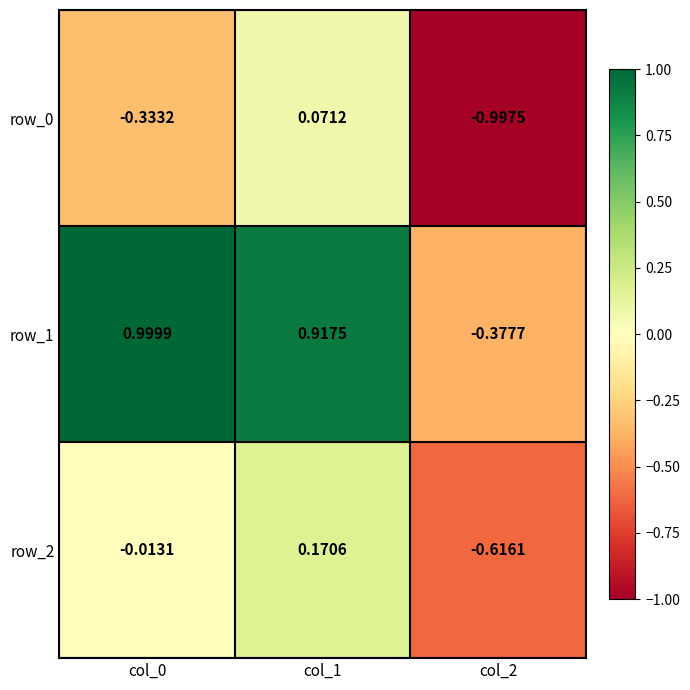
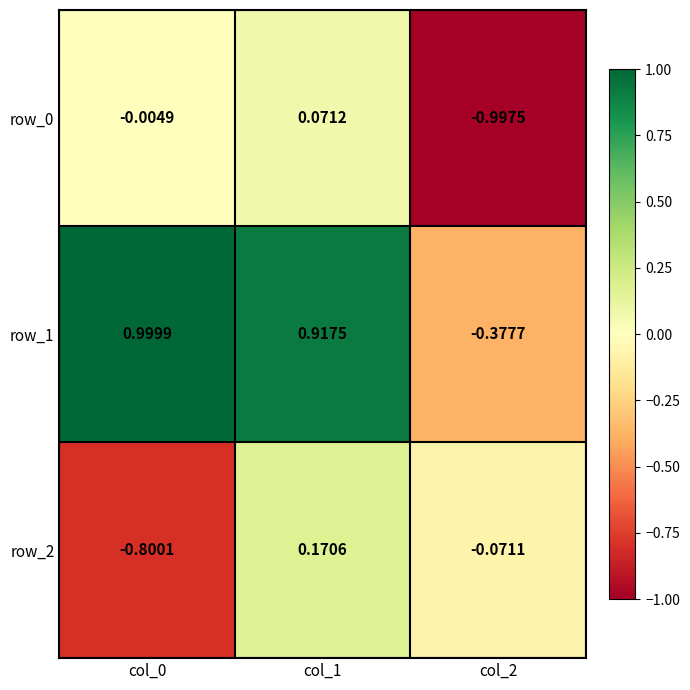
row_0, col_0: -0.3332 -> -0.0049
row_2, col_0: -0.0131 -> -0.8001
row_2, col_2: -0.6161 -> -0.0711
